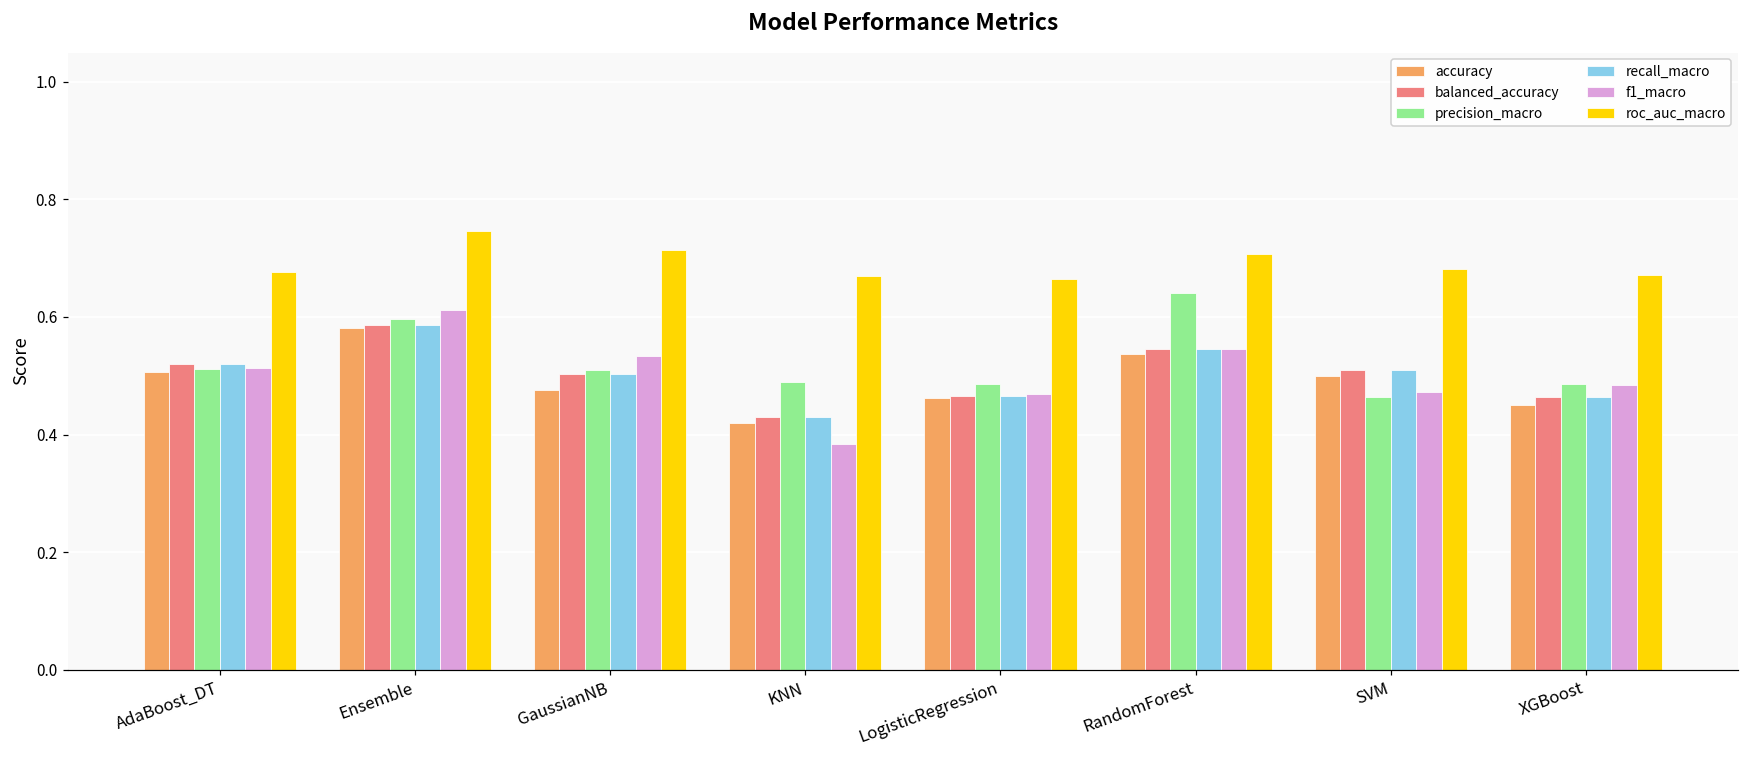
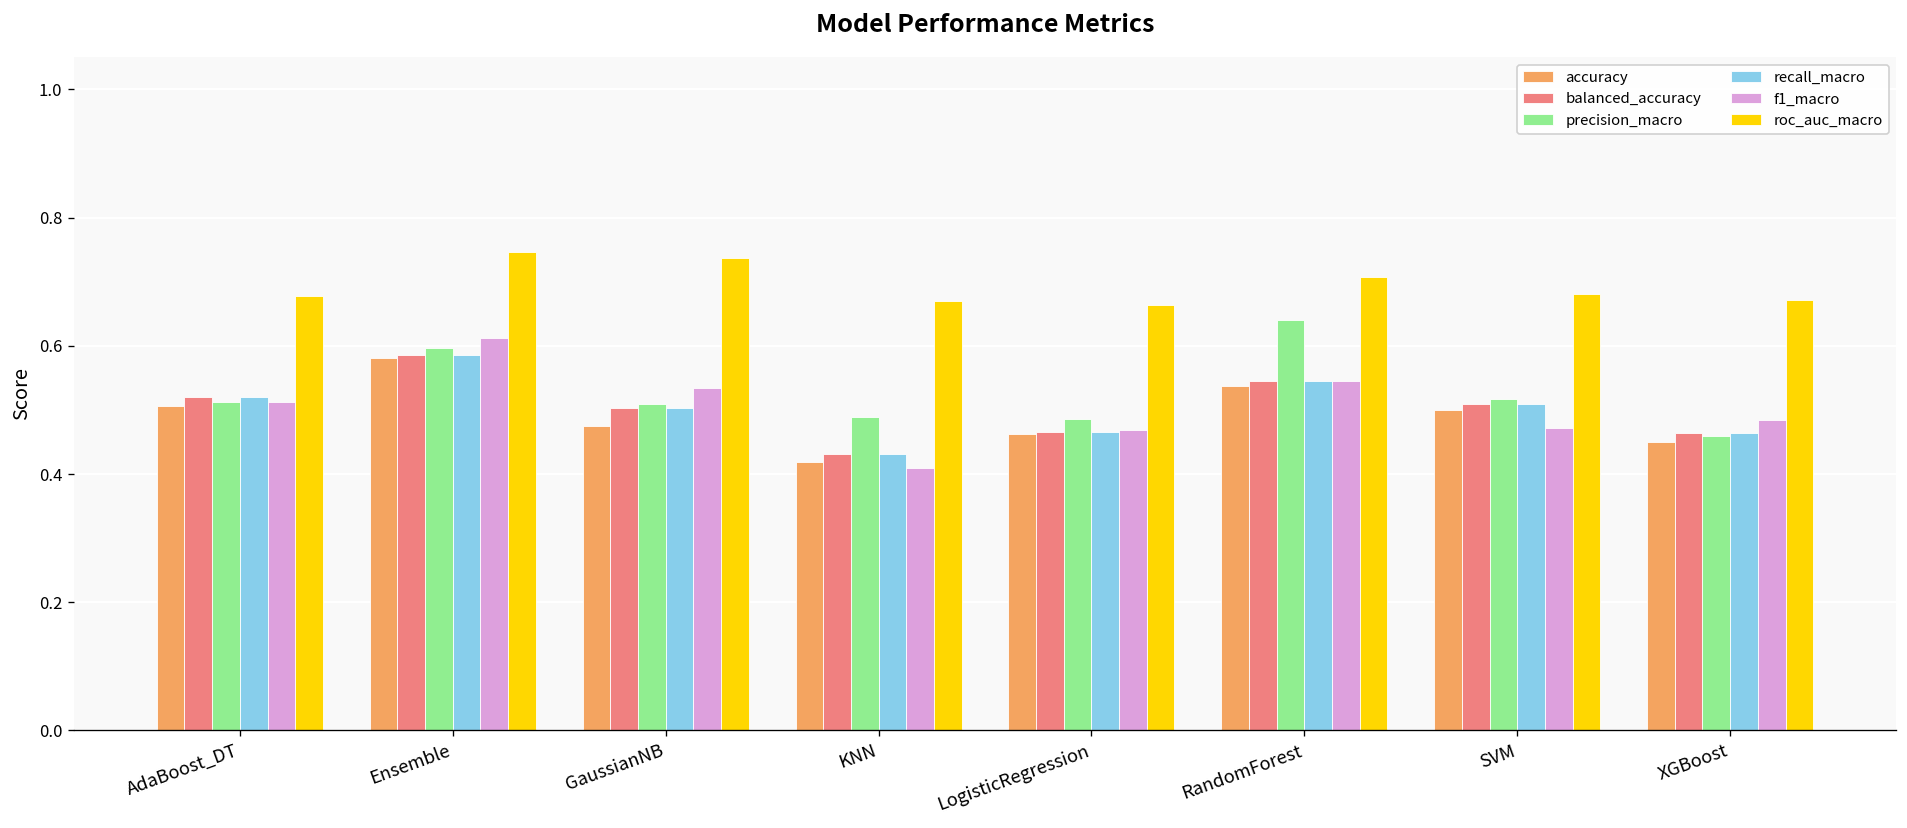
roc_auc_macro, GaussianNB: 0.71 -> 0.74
f1_macro, KNN: 0.38 -> 0.41
precision_macro, SVM: 0.46 -> 0.52
precision_macro, XGBoost: 0.49 -> 0.46
